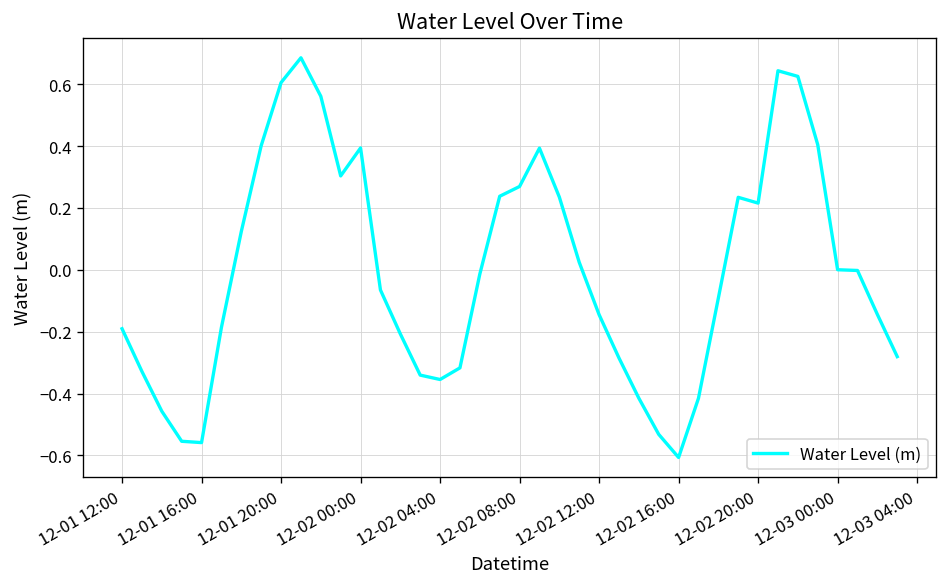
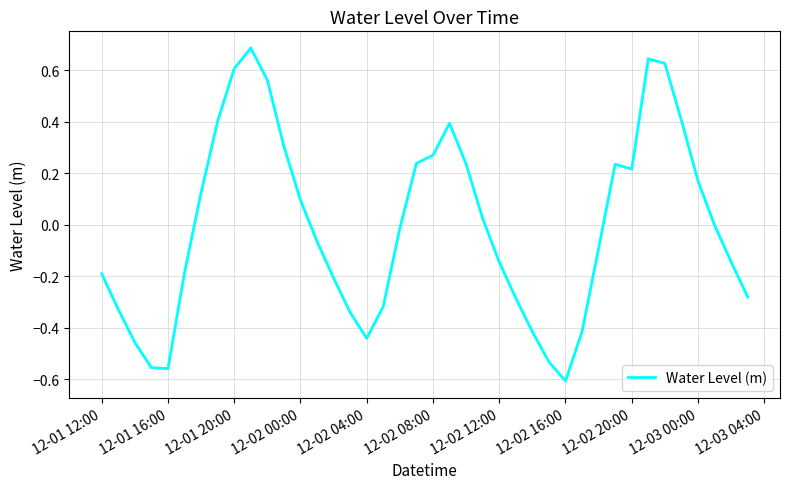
12-02 00:00: 0.39 -> 0.10
12-02 04:00: -0.35 -> -0.44
12-03 00:00: 0.00 -> 0.17
